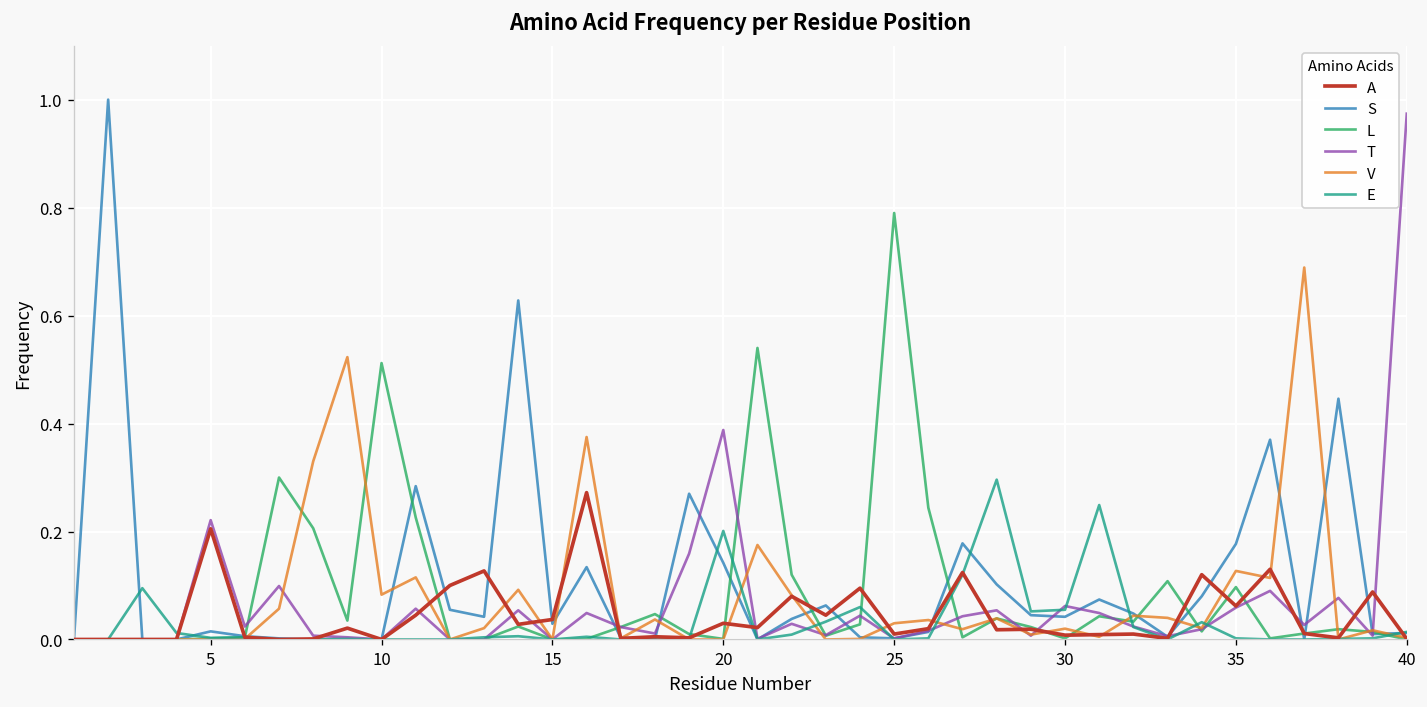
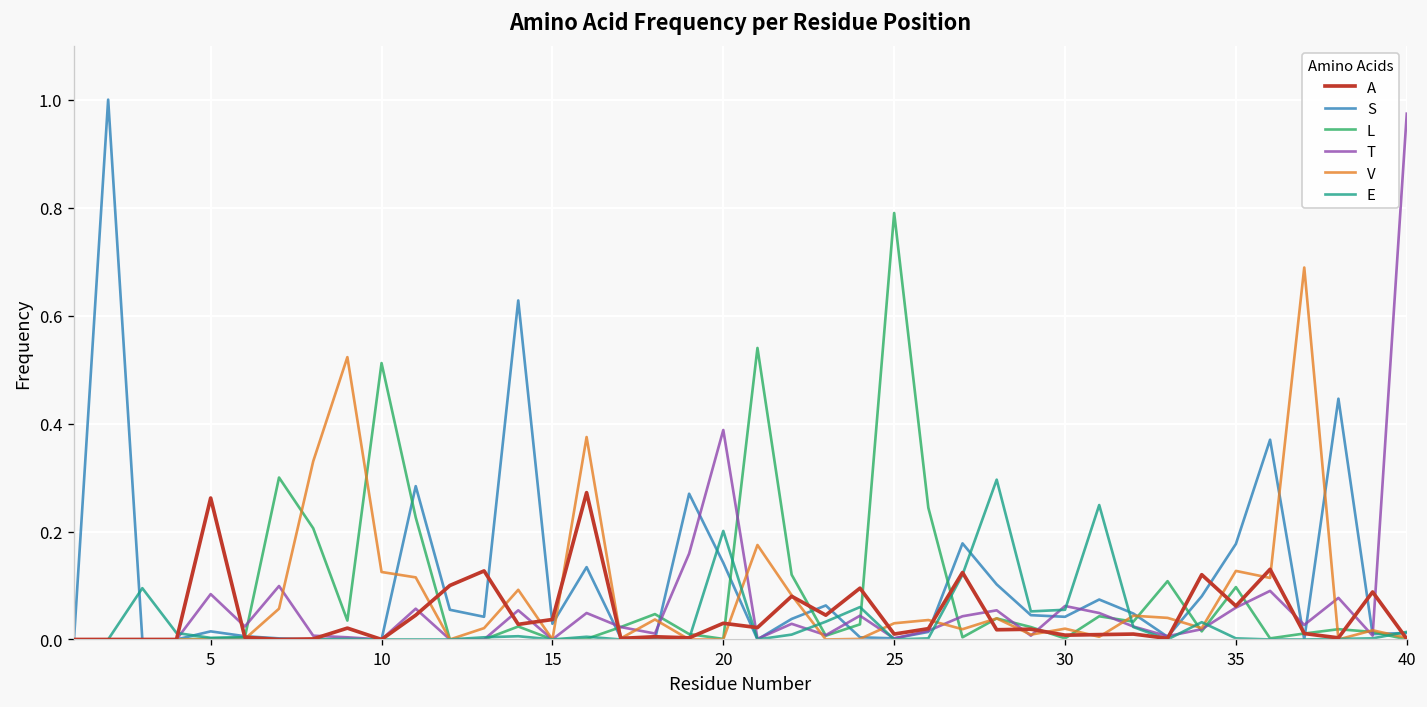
A, 5: 0.21 -> 0.26
T, 5: 0.22 -> 0.08
V, 10: 0.08 -> 0.13
